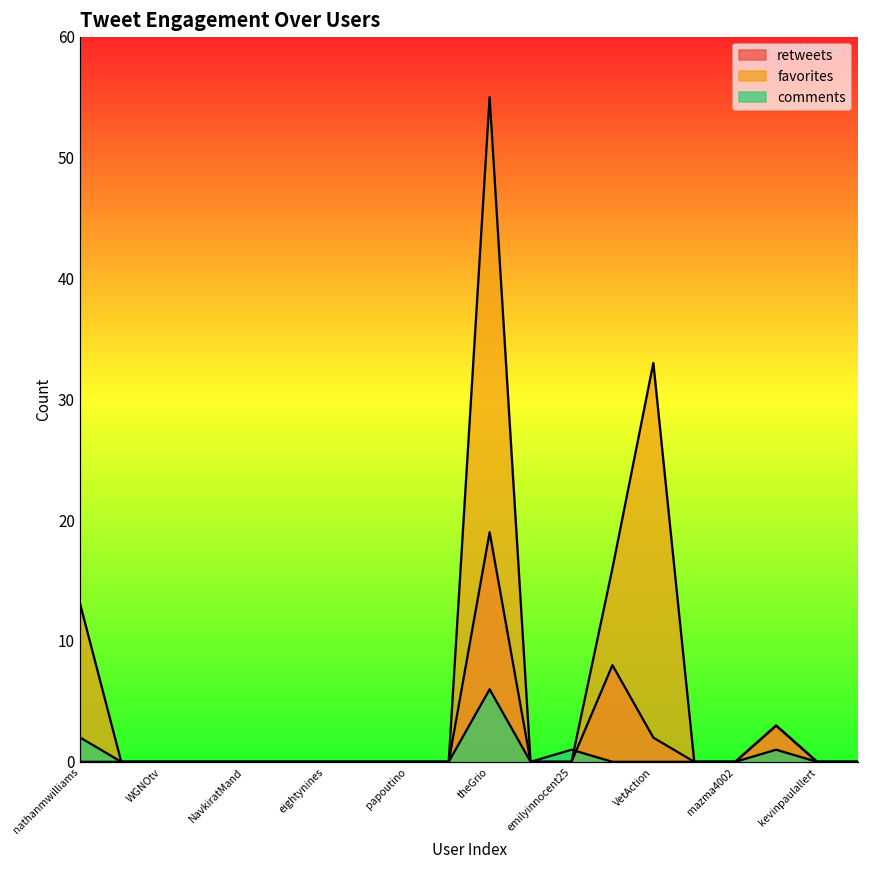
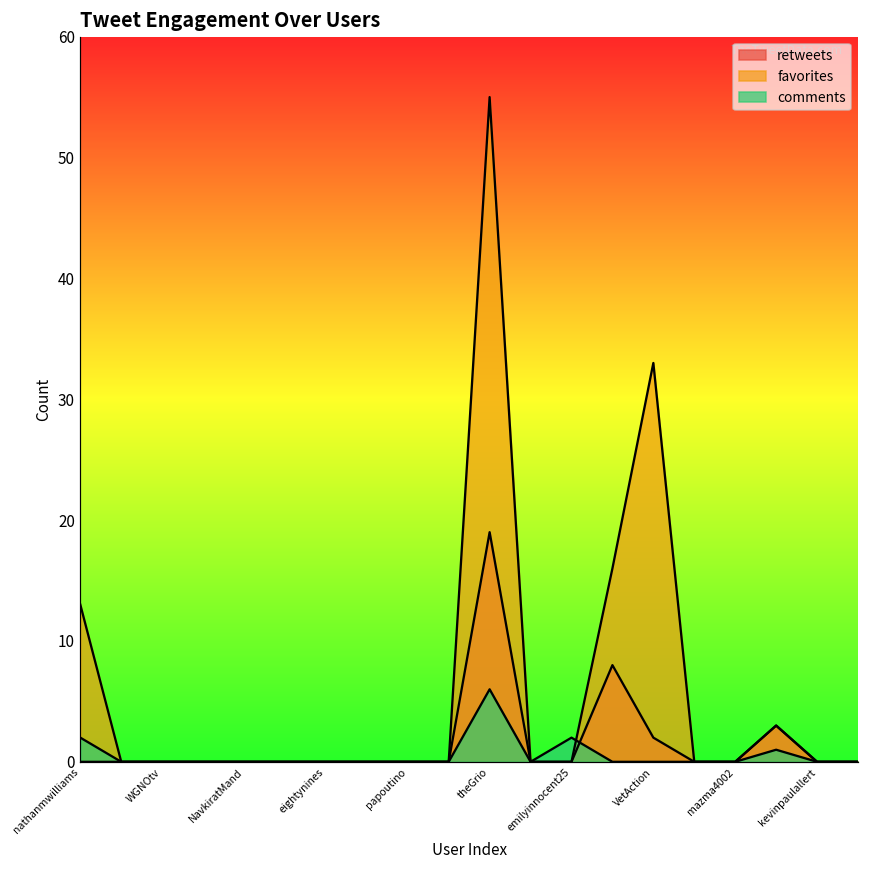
comments, emilyinnocent25: 1 -> 2
